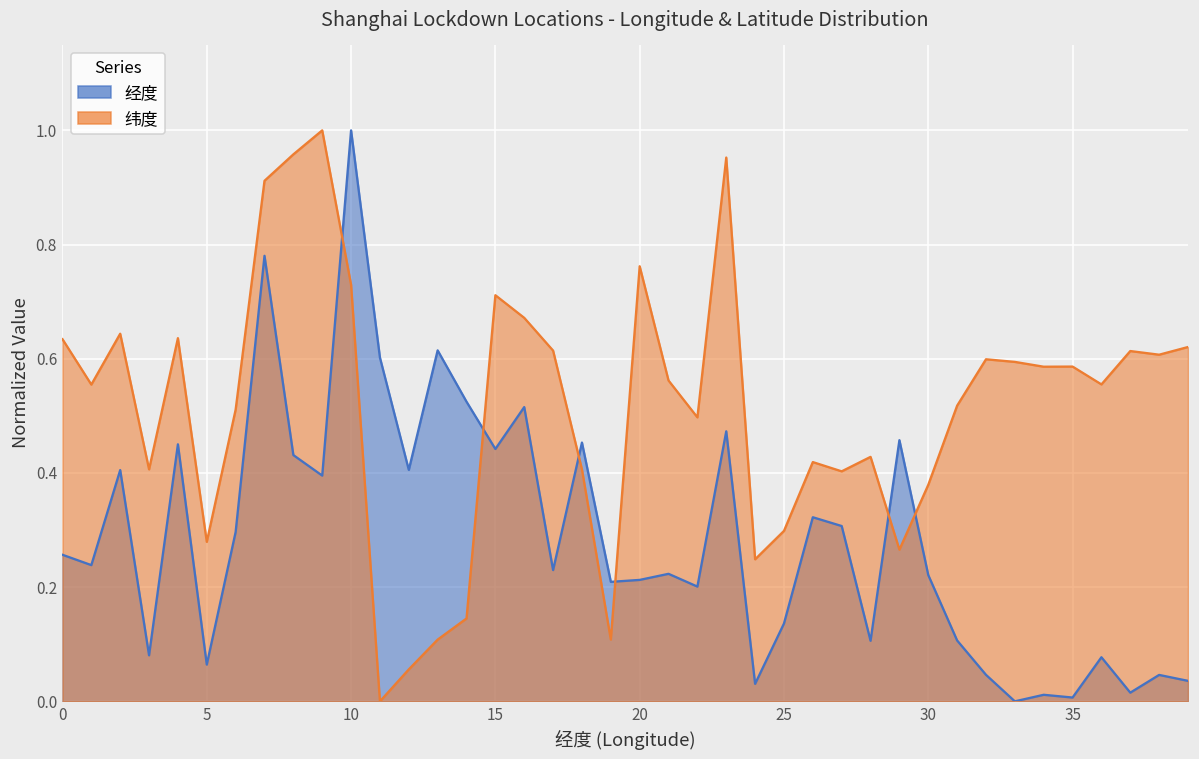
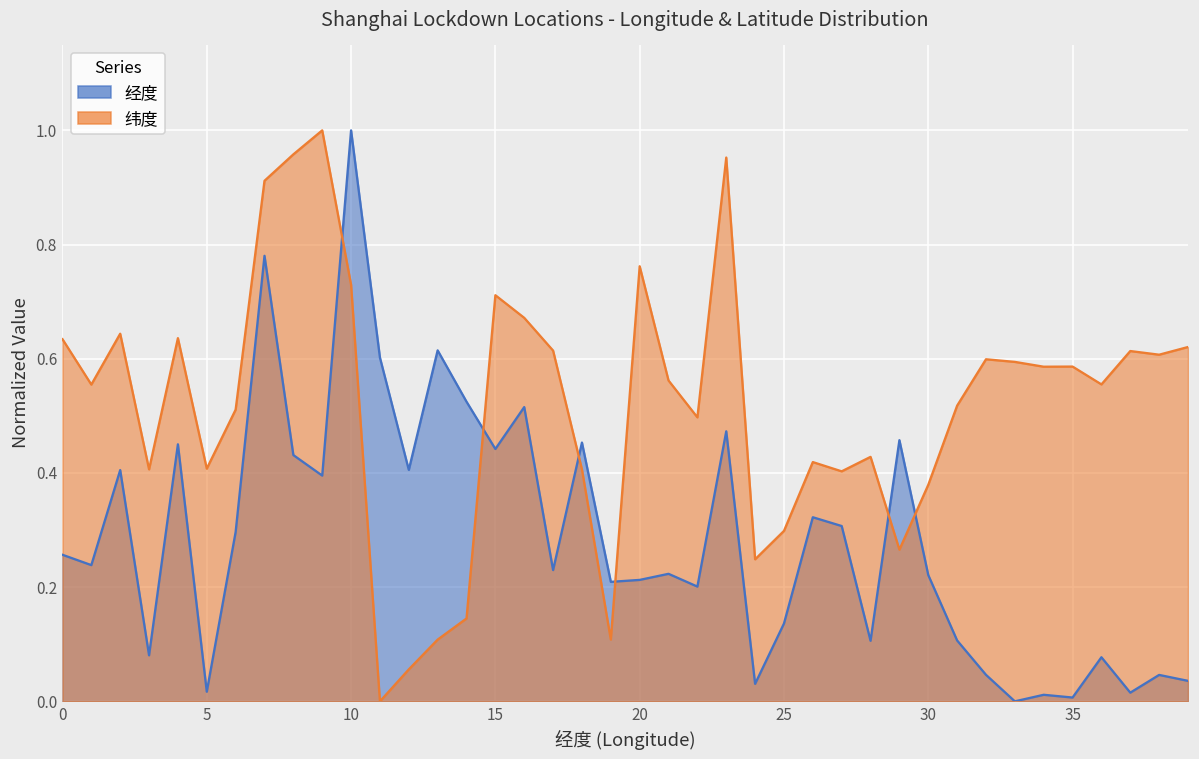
经度, 5: 0.06 -> 0.02
纬度, 5: 0.28 -> 0.41
